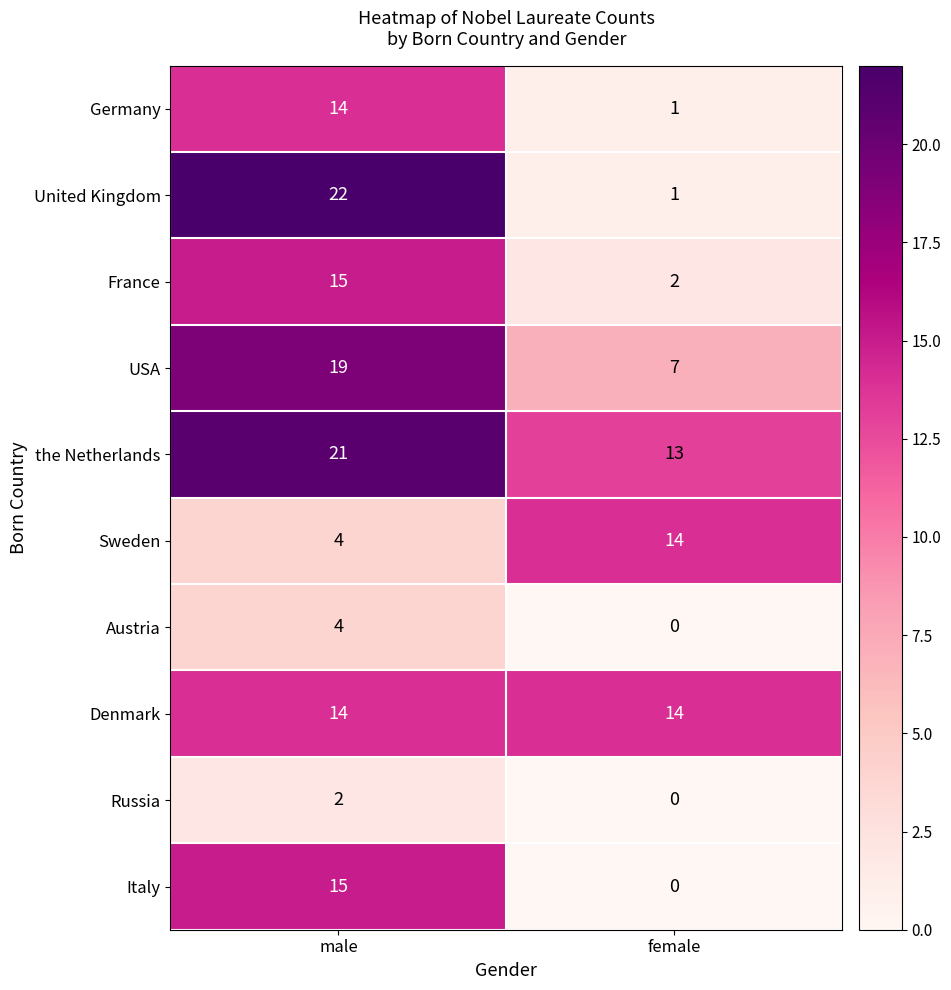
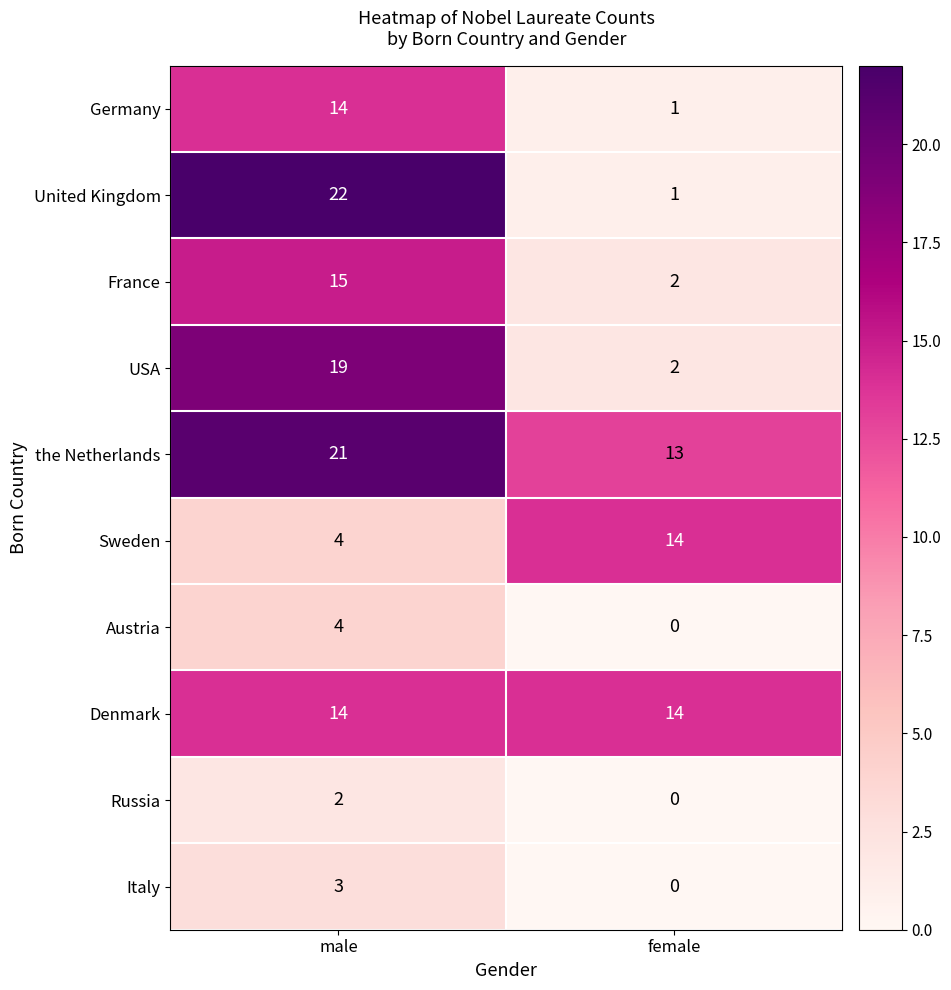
USA, female: 7 -> 2
Italy, male: 15 -> 3
